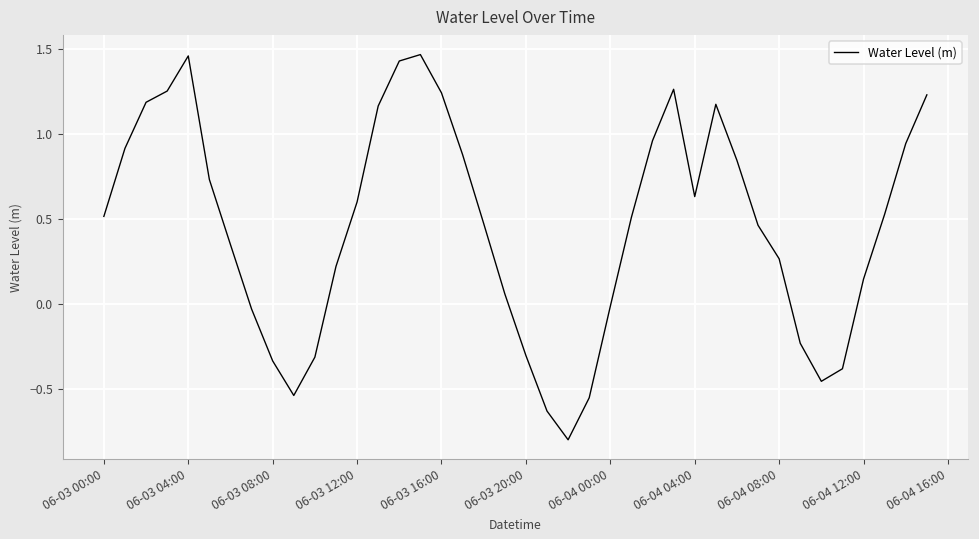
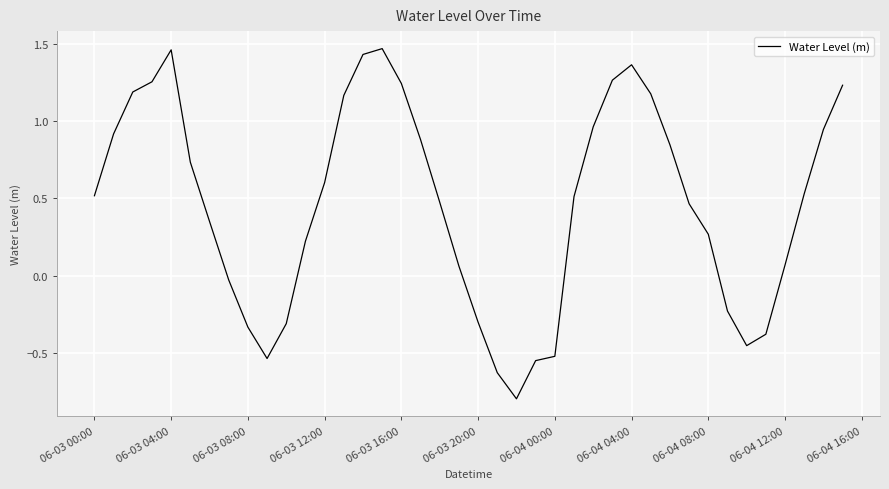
06-04 00:00: -0.01 -> -0.52
06-04 04:00: 0.63 -> 1.36
06-04 12:00: 0.15 -> 0.07
